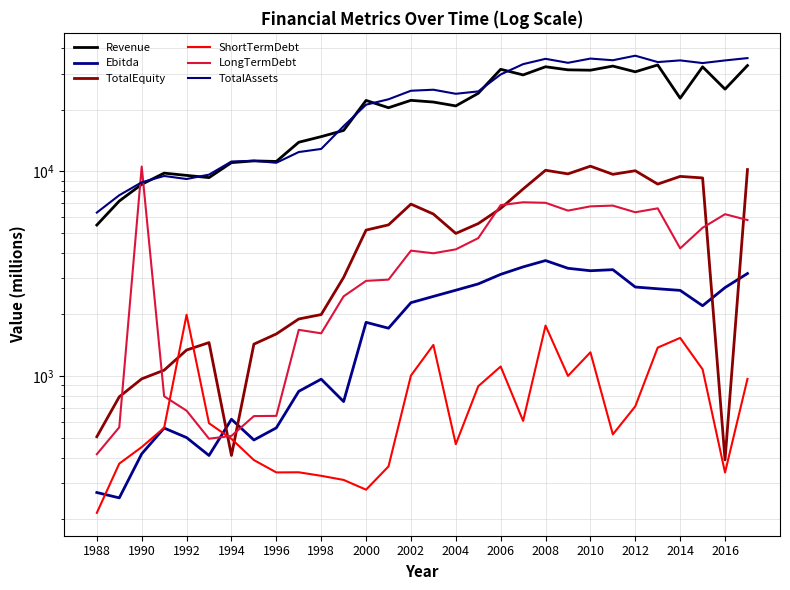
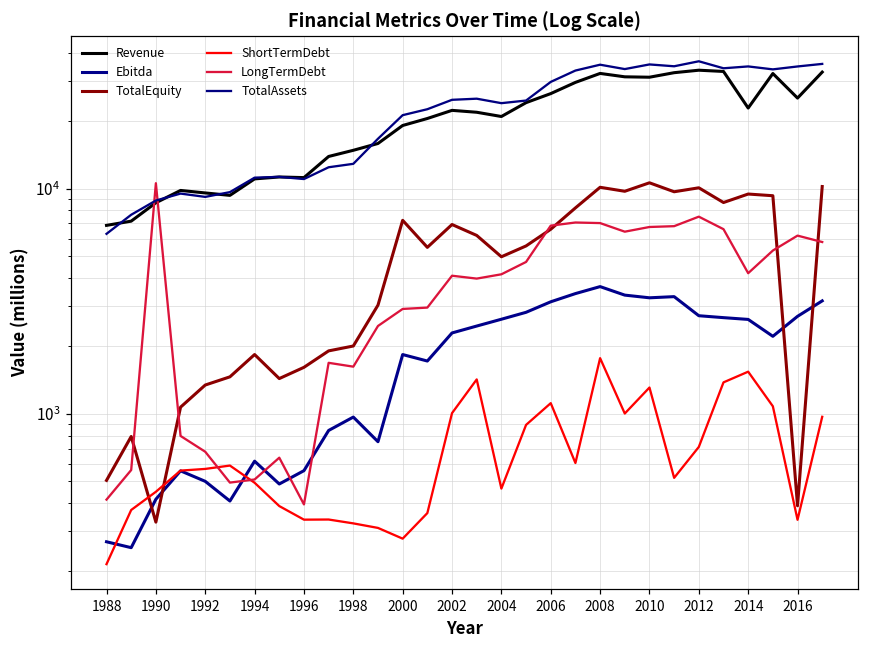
Revenue, 1988: 5500 -> 6900
TotalEquity, 1990: 1000 -> 330
ShortTermDebt, 1992: 2000 -> 570
TotalEquity, 1994: 410 -> 1800
LongTermDebt, 1996: 640 -> 400
Revenue, 2000: 22000 -> 19000
TotalEquity, 2000: 5200 -> 7200
Revenue, 2006: 32000 -> 26000
Revenue, 2012: 31000 -> 34000
LongTermDebt, 2012: 6300 -> 7500
